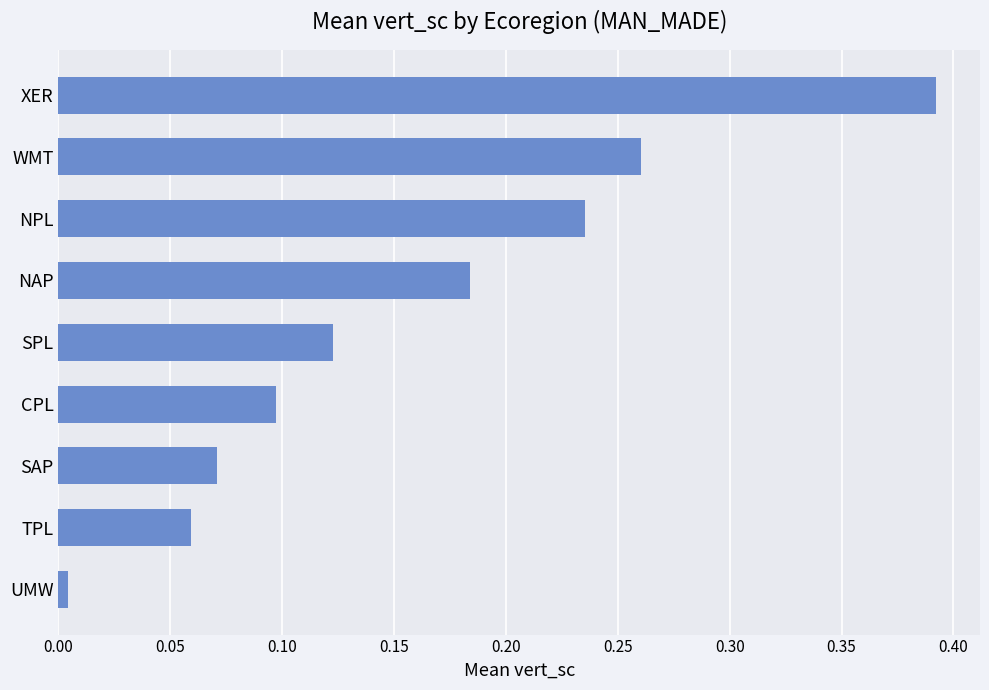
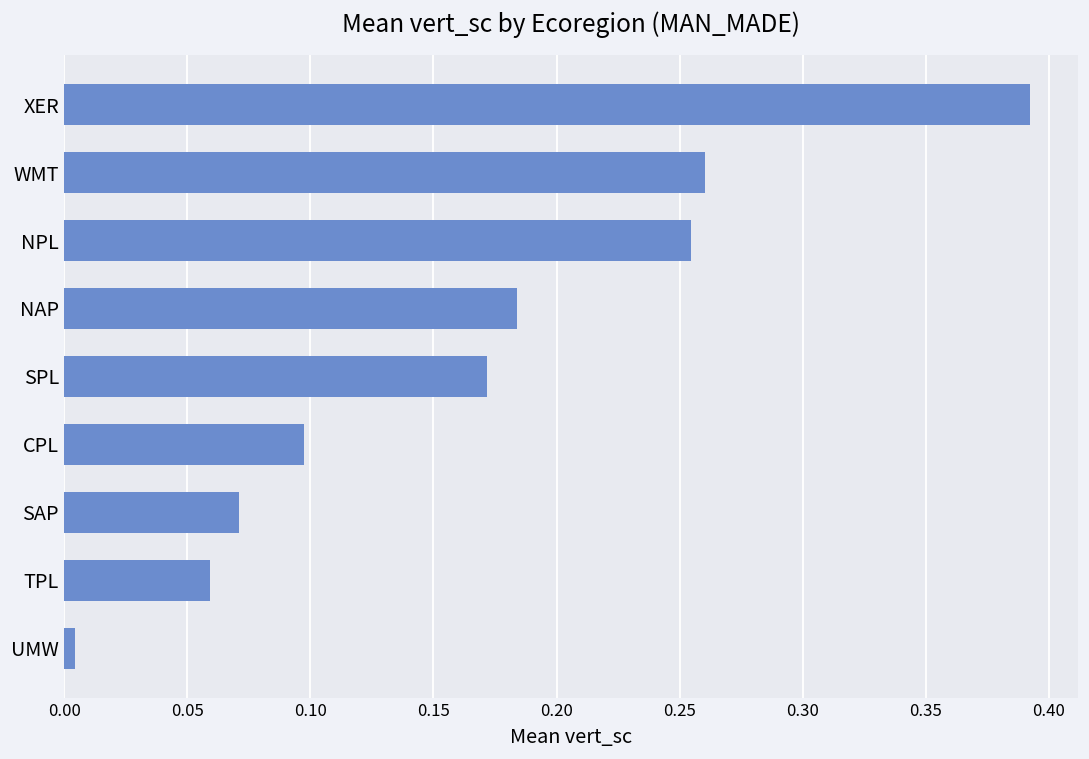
NPL: 0.235 -> 0.255
SPL: 0.123 -> 0.172
